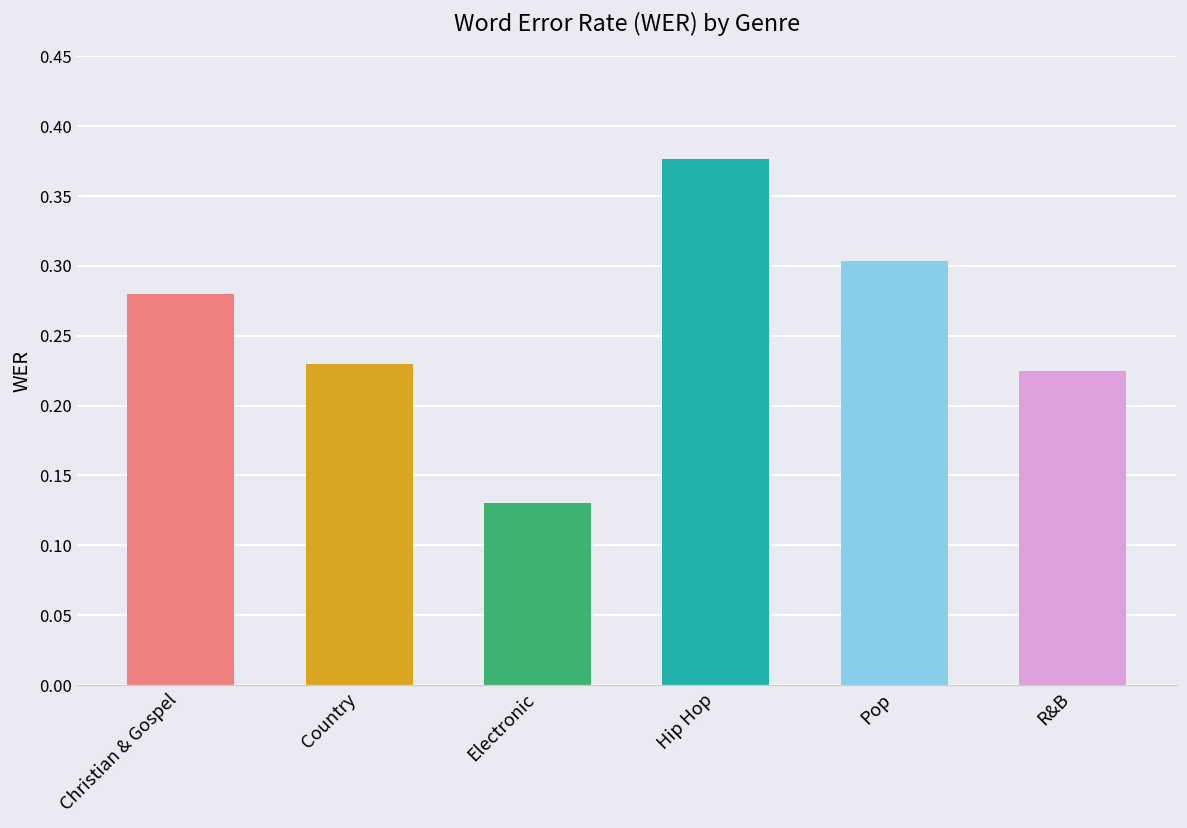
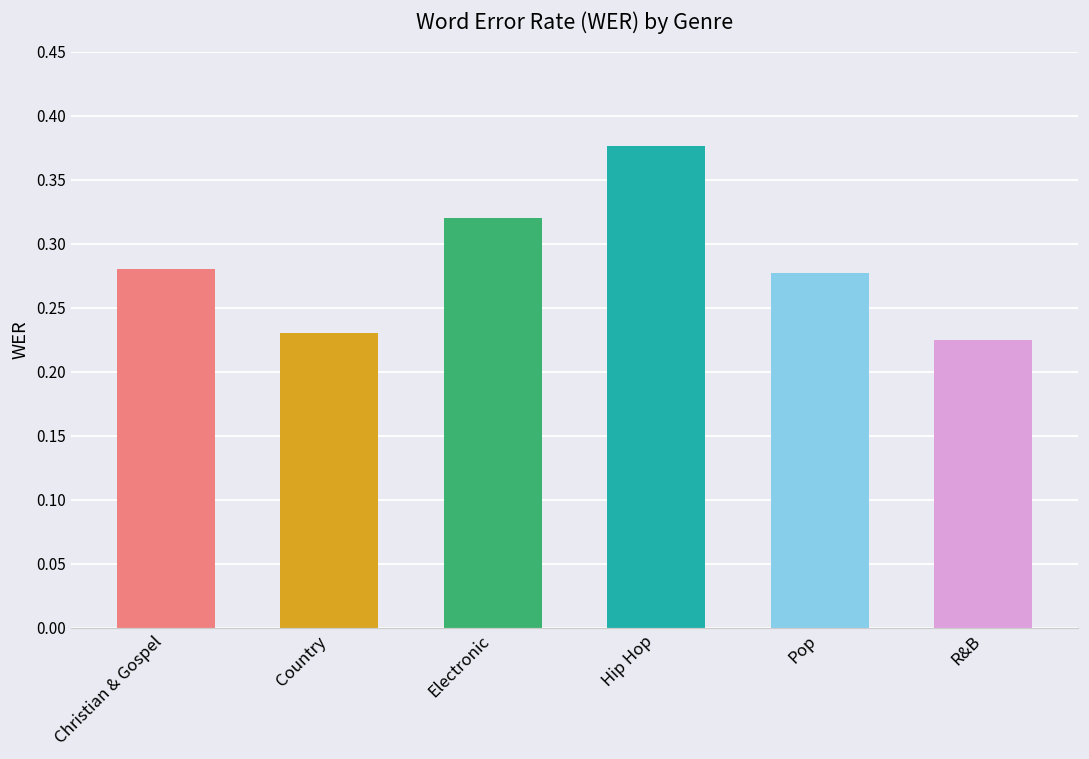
Electronic: 0.13 -> 0.32
Pop: 0.303 -> 0.277
